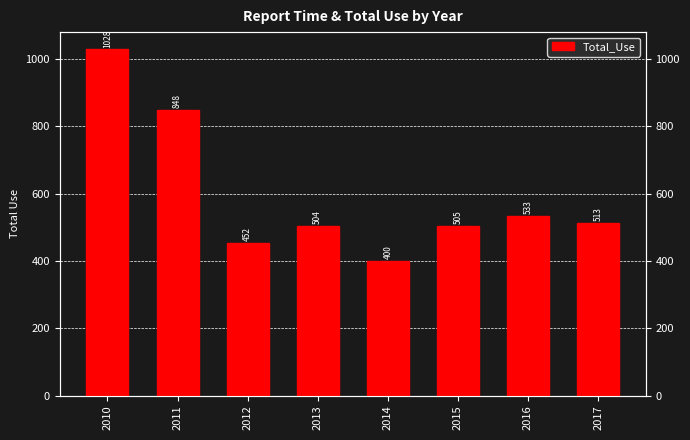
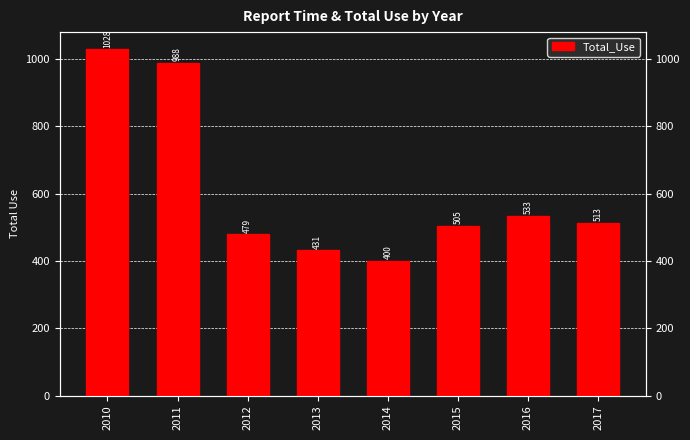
2011: 848 -> 988
2012: 452 -> 479
2013: 504 -> 431
